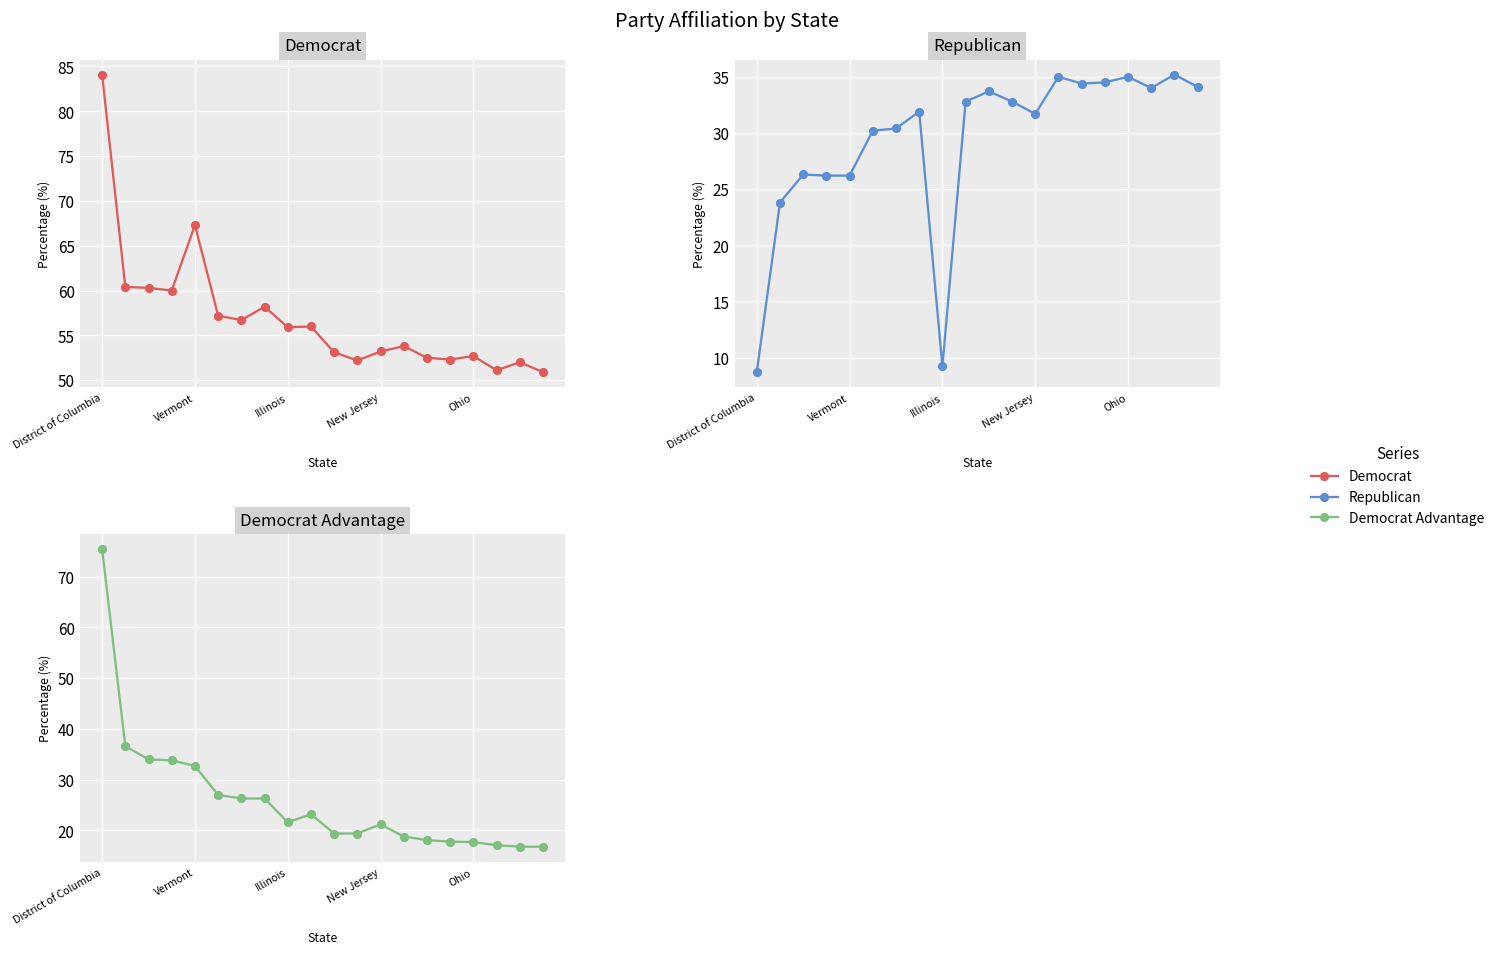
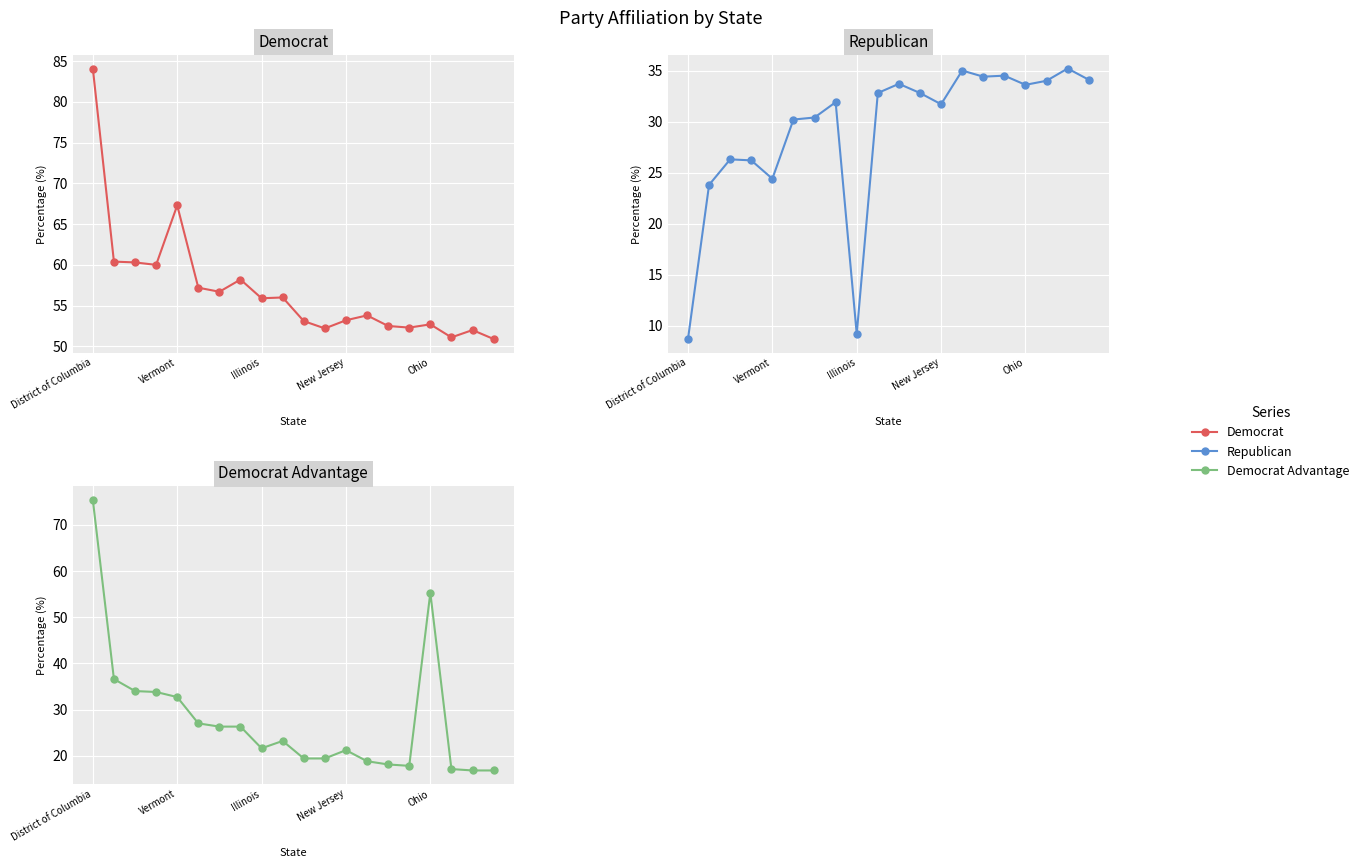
Republican, Vermont: 26.2 -> 24.4
Republican, Ohio: 35.0 -> 33.6
Democrat Advantage, Ohio: 18 -> 55
